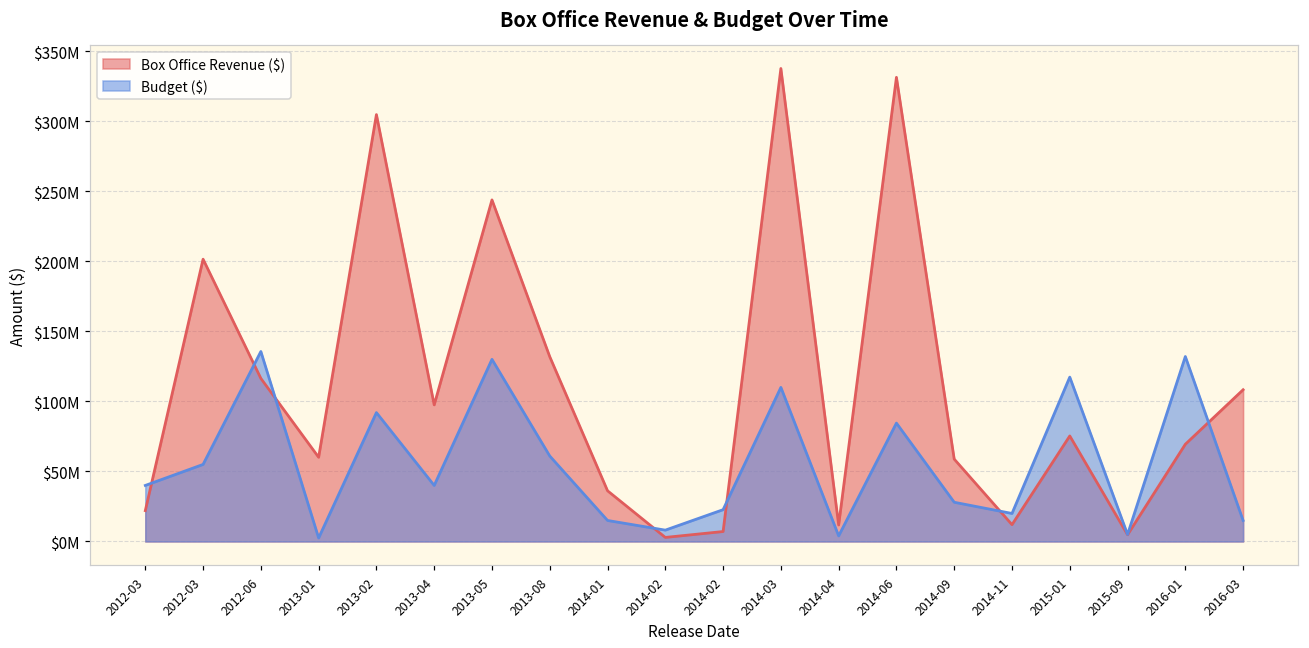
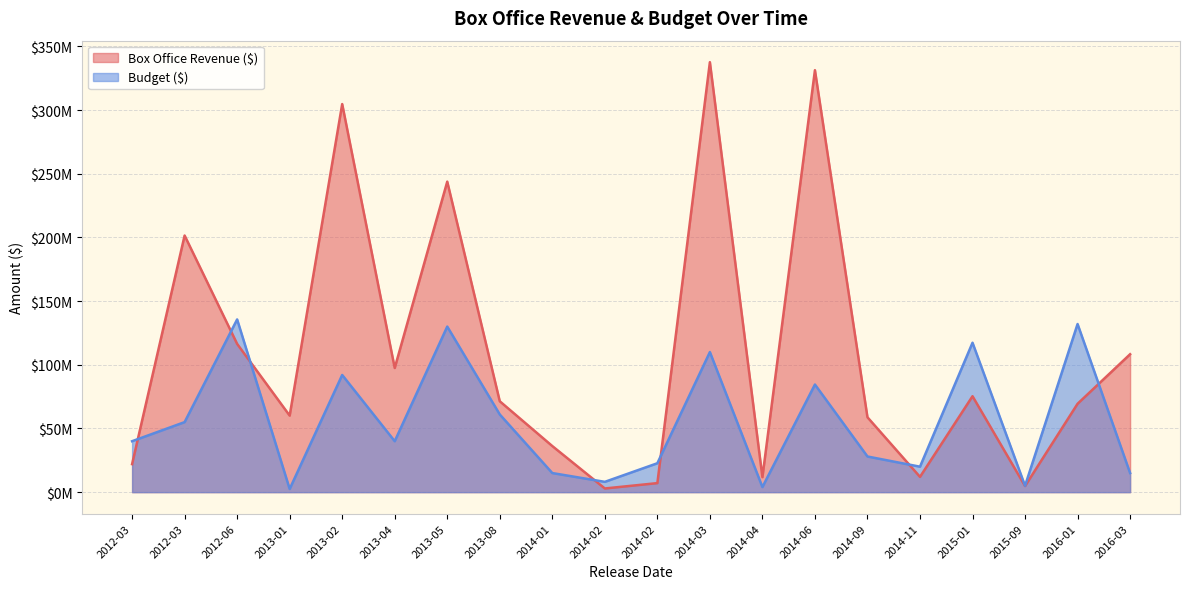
Box Office Revenue ($), 2013-08: $132000000 -> $71000000
